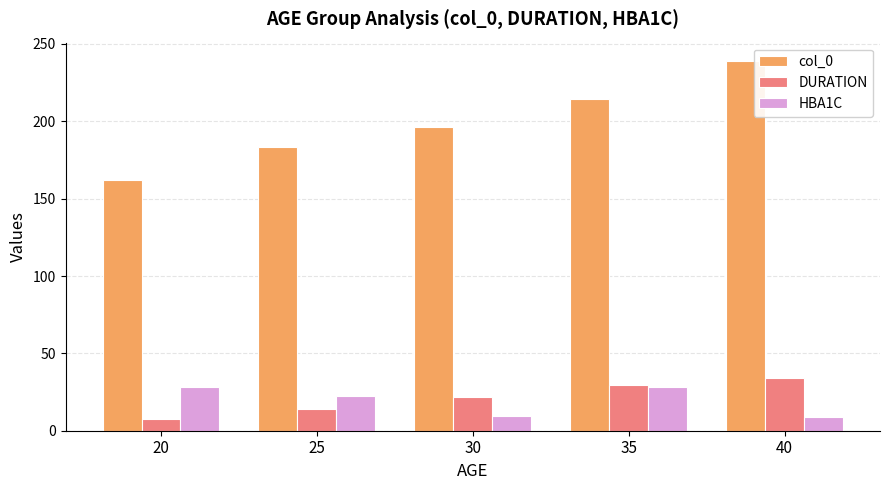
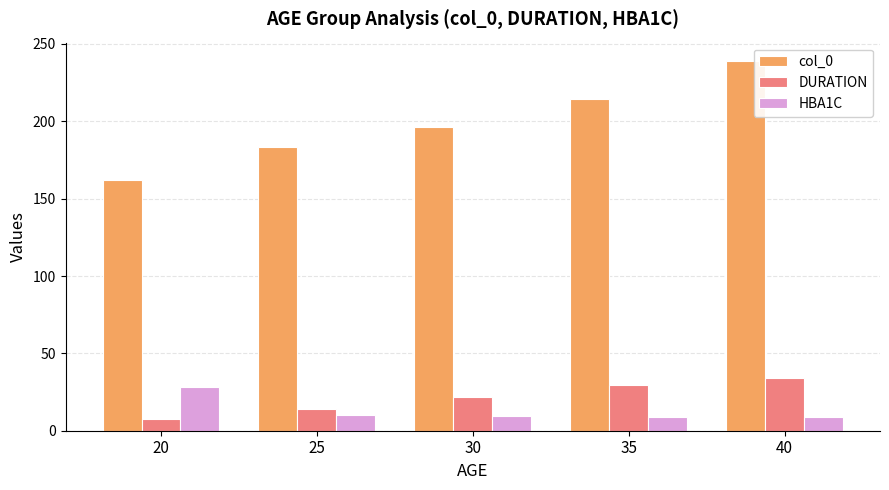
HBA1C, 25: 23 -> 10
HBA1C, 35: 28 -> 9
